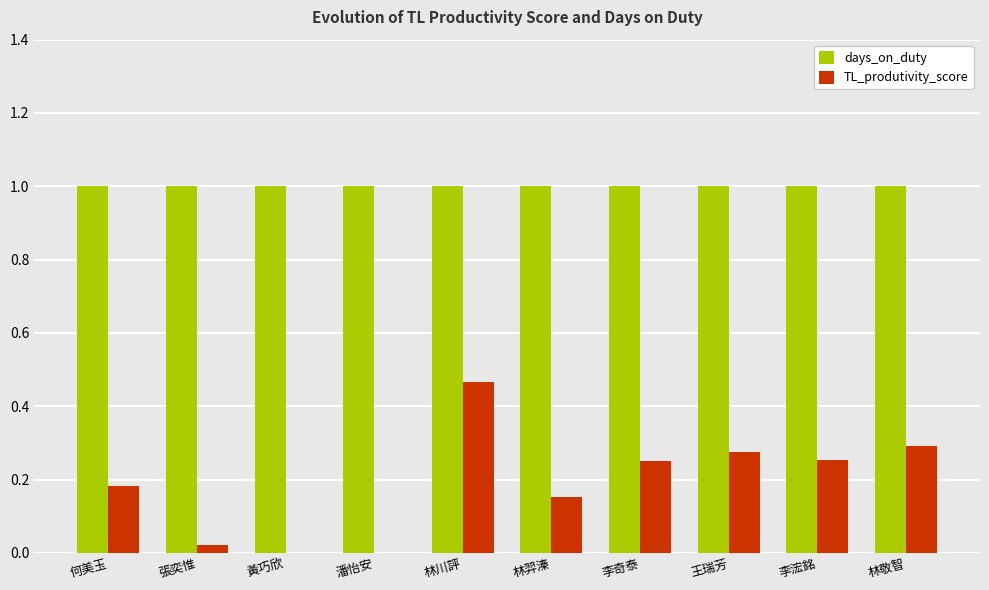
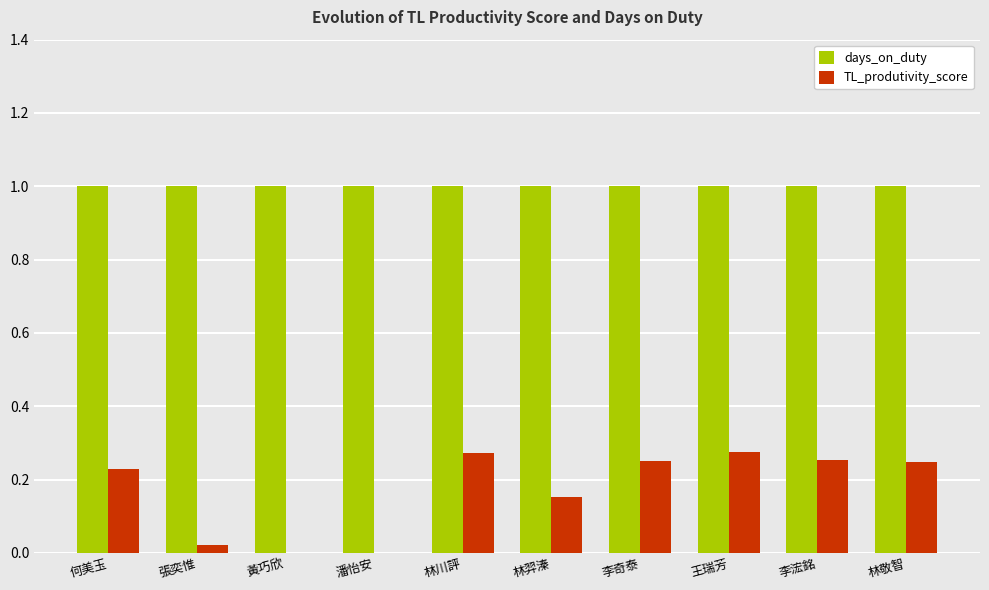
TL_produtivity_score, 何美玉: 0.18 -> 0.23
TL_produtivity_score, 林川評: 0.47 -> 0.27
TL_produtivity_score, 林敬智: 0.29 -> 0.25
